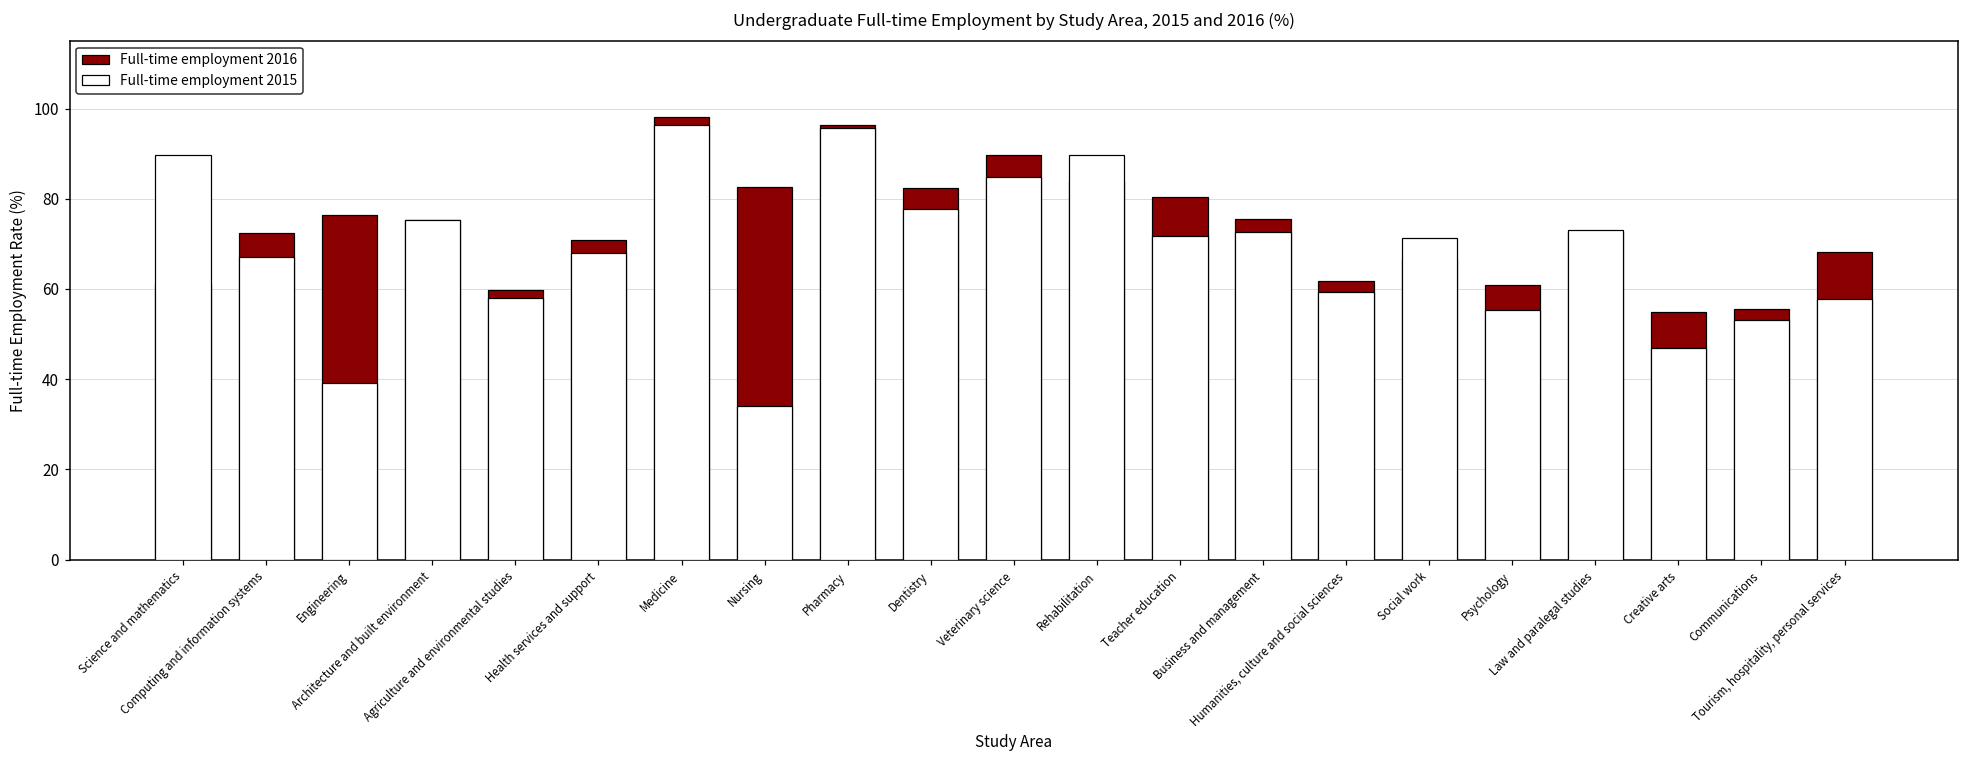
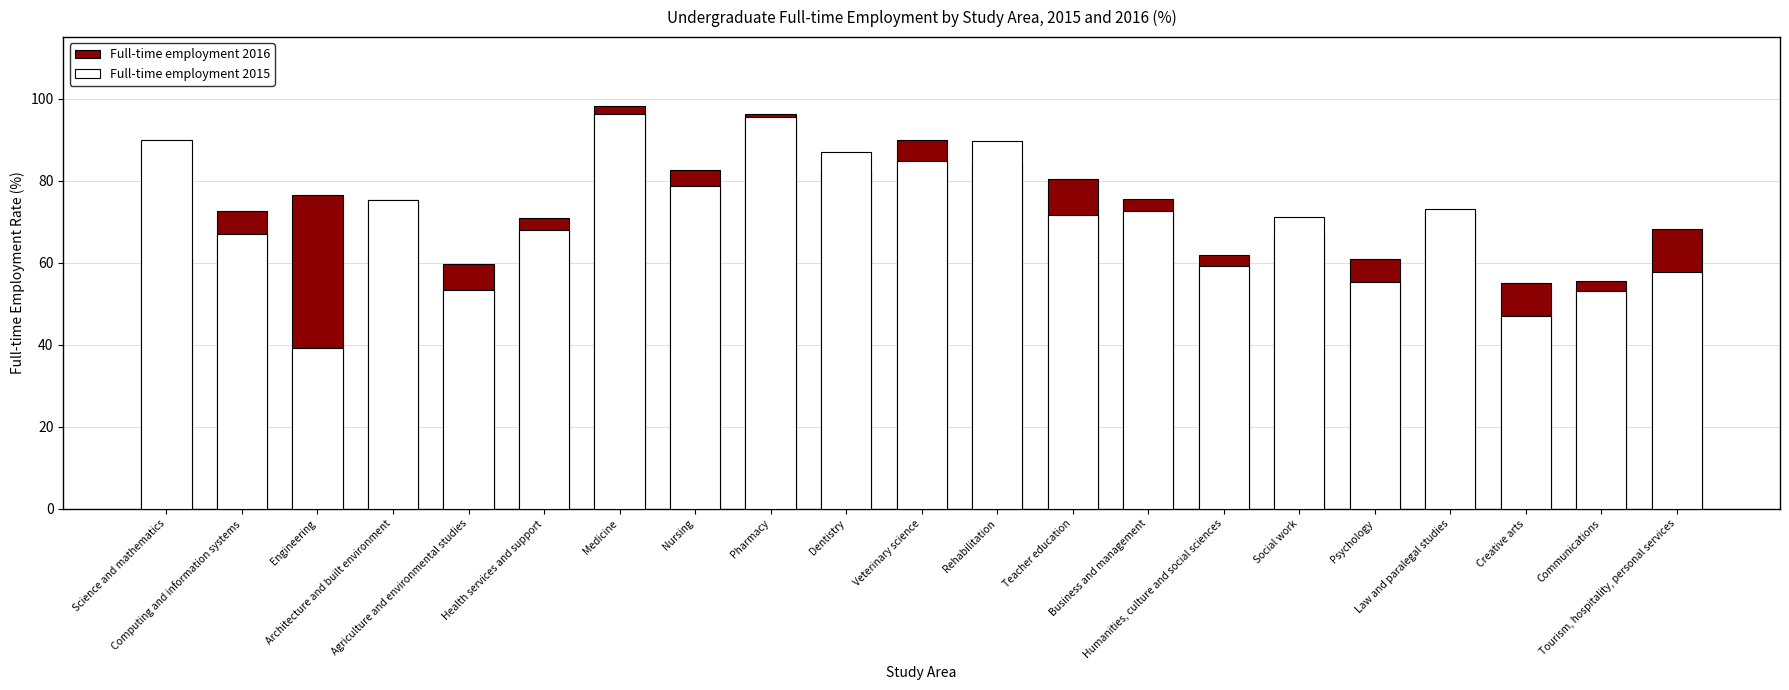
Full-time employment 2015, Agriculture and environmental studies: 58 -> 53
Full-time employment 2015, Nursing: 34 -> 79
Full-time employment 2015, Dentistry: 78 -> 87
